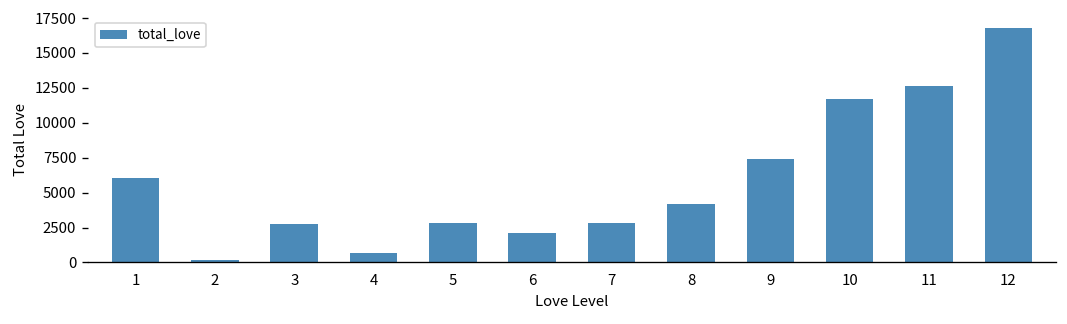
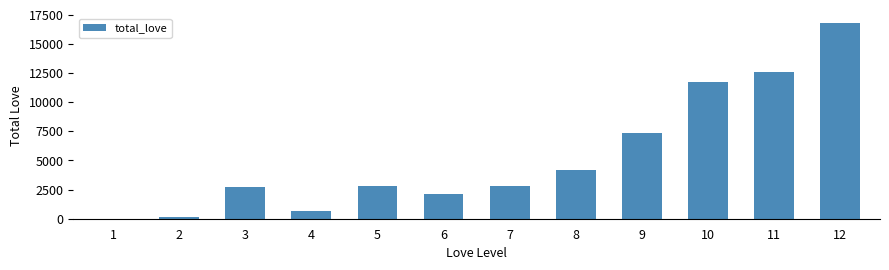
1: 6000 -> 0
